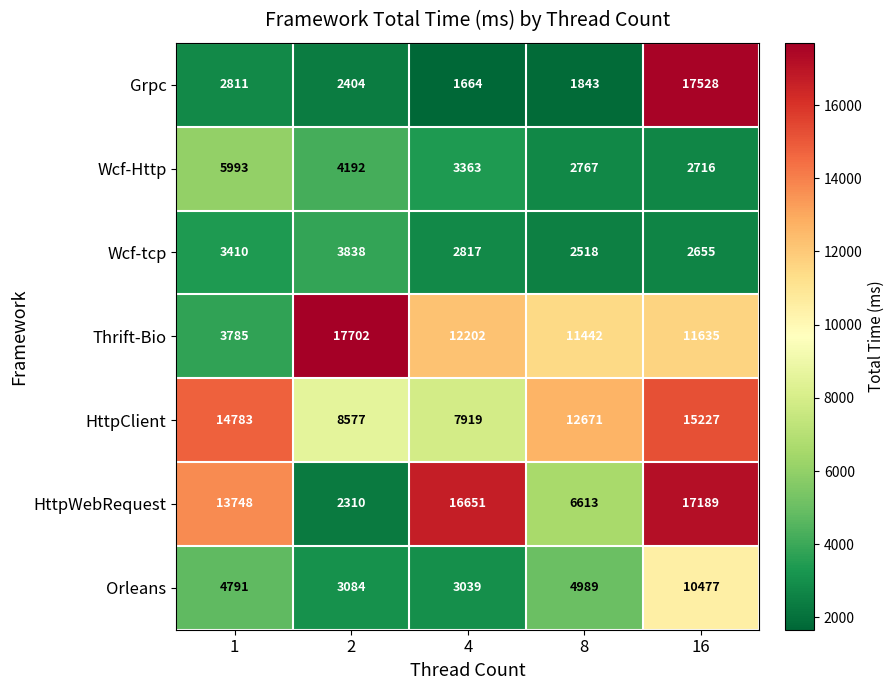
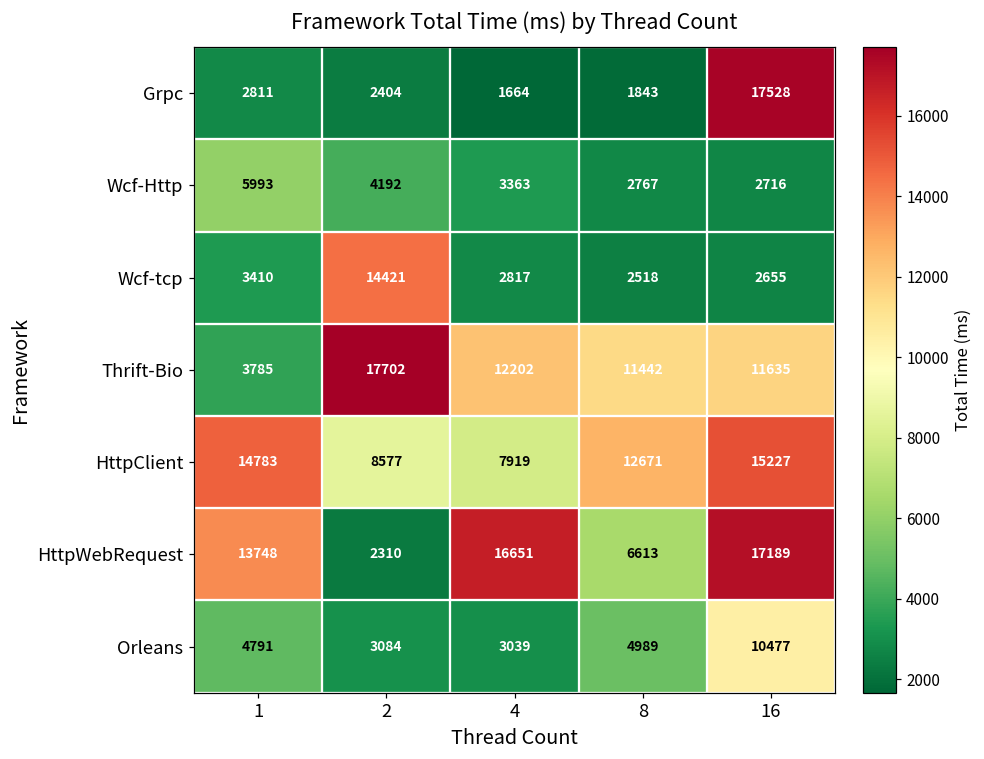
Wcf-tcp, 2: 3838 -> 14421
